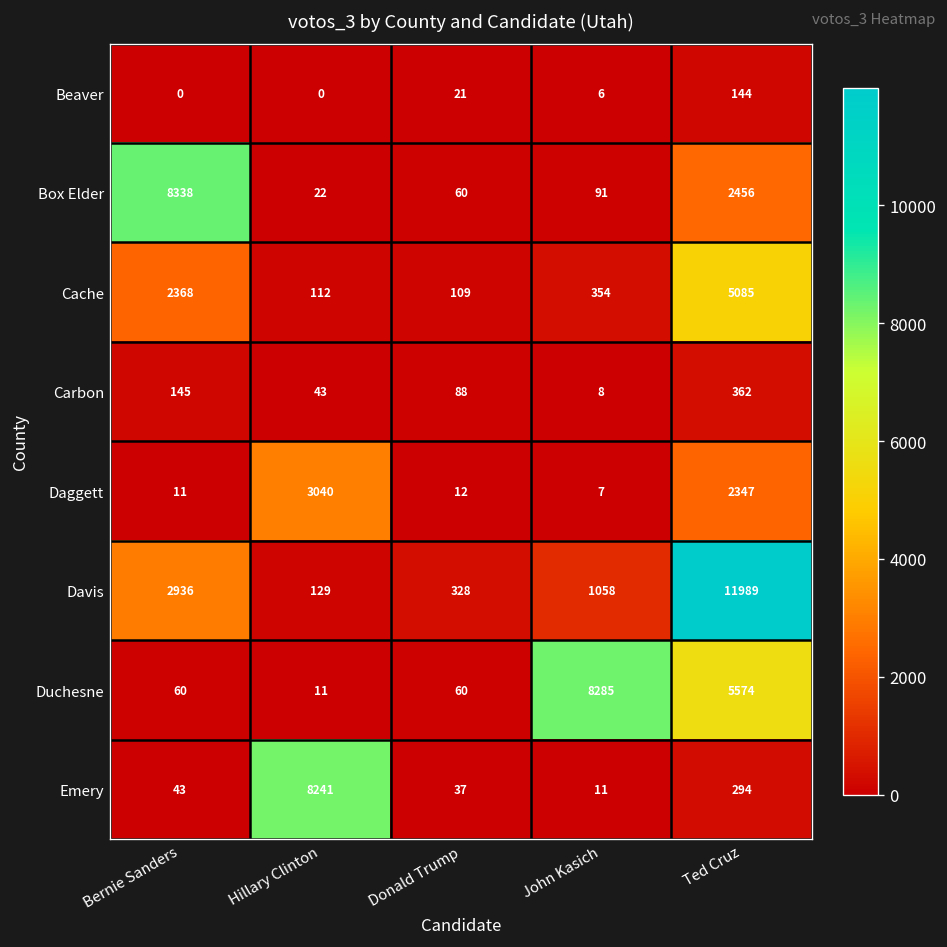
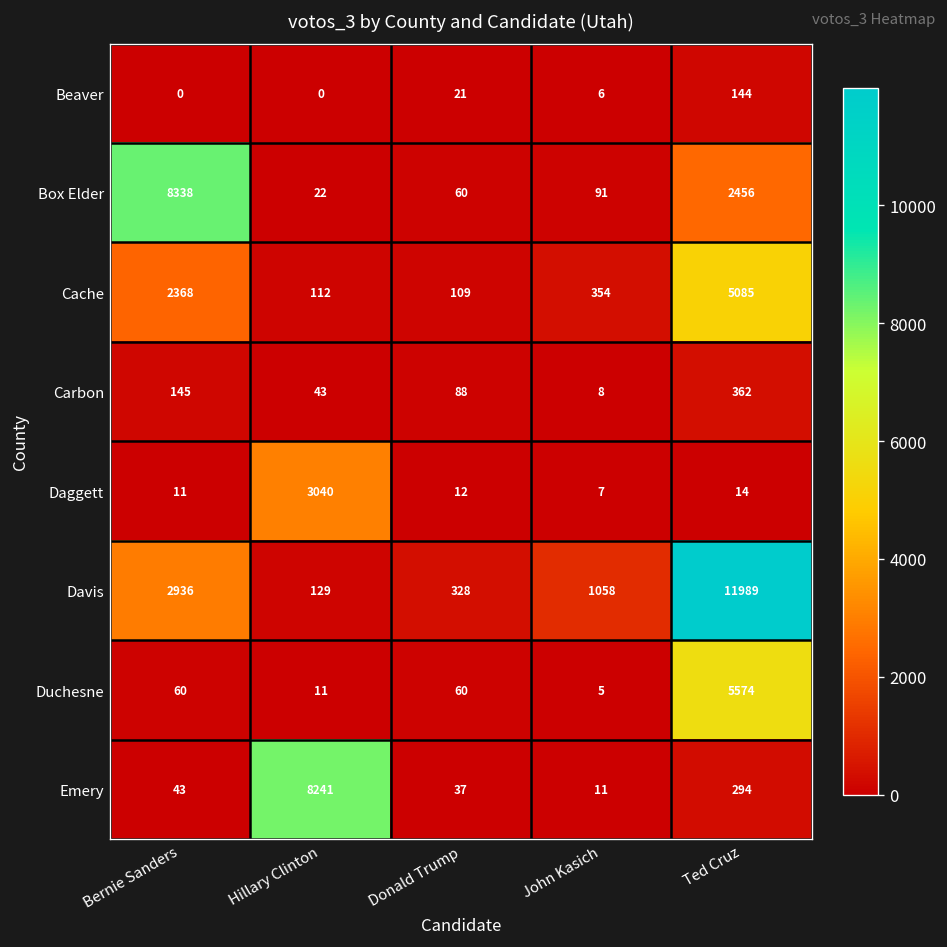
Daggett, Ted Cruz: 2347 -> 14
Duchesne, John Kasich: 8285 -> 5
